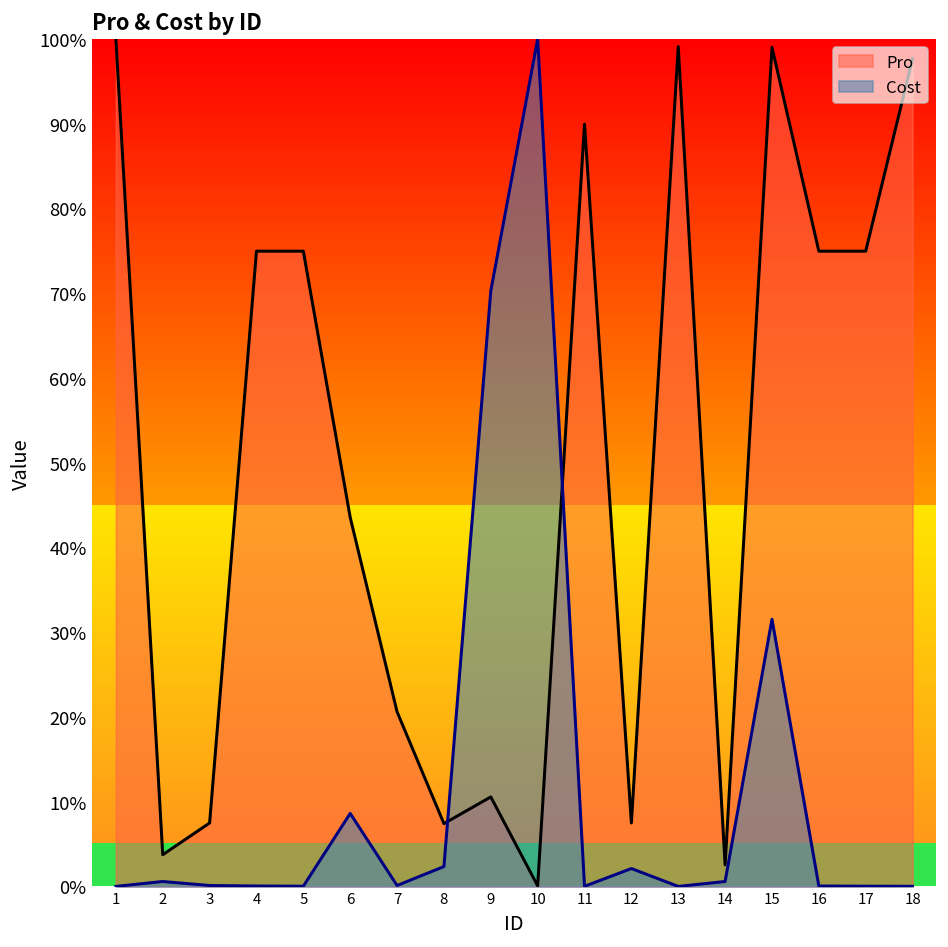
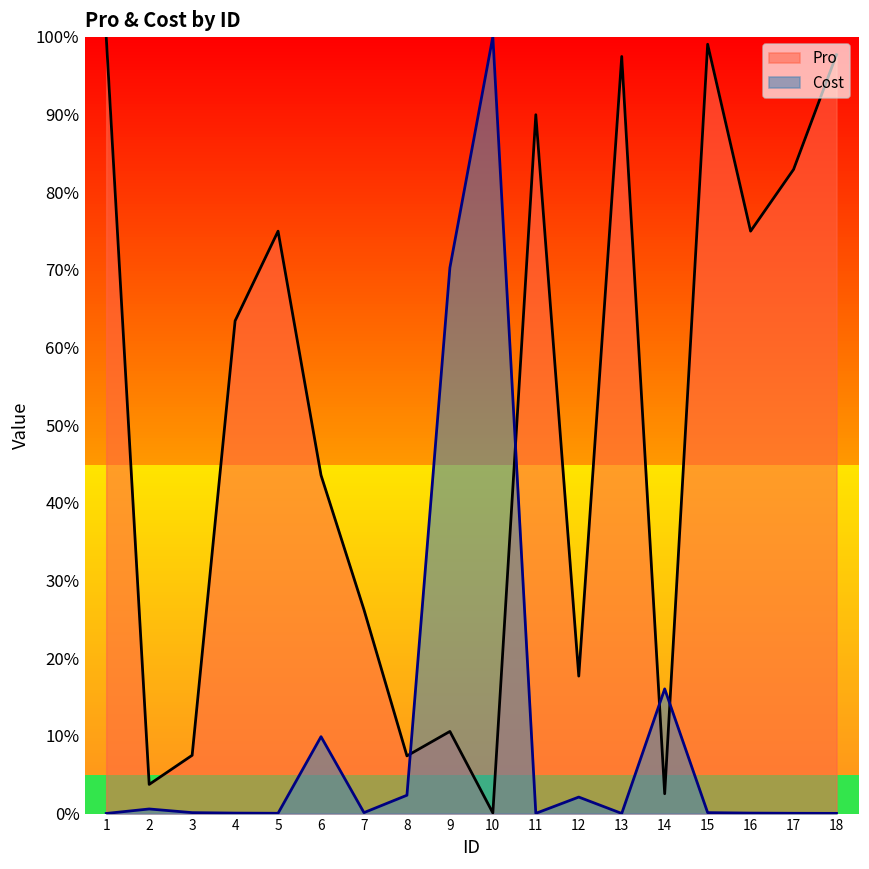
Pro, 4: 75% -> 63%
Cost, 6: 9% -> 10%
Pro, 7: 21% -> 26%
Pro, 12: 7% -> 18%
Pro, 13: 99% -> 97%
Cost, 14: 1% -> 16%
Cost, 15: 32% -> 0%
Pro, 17: 75% -> 83%
